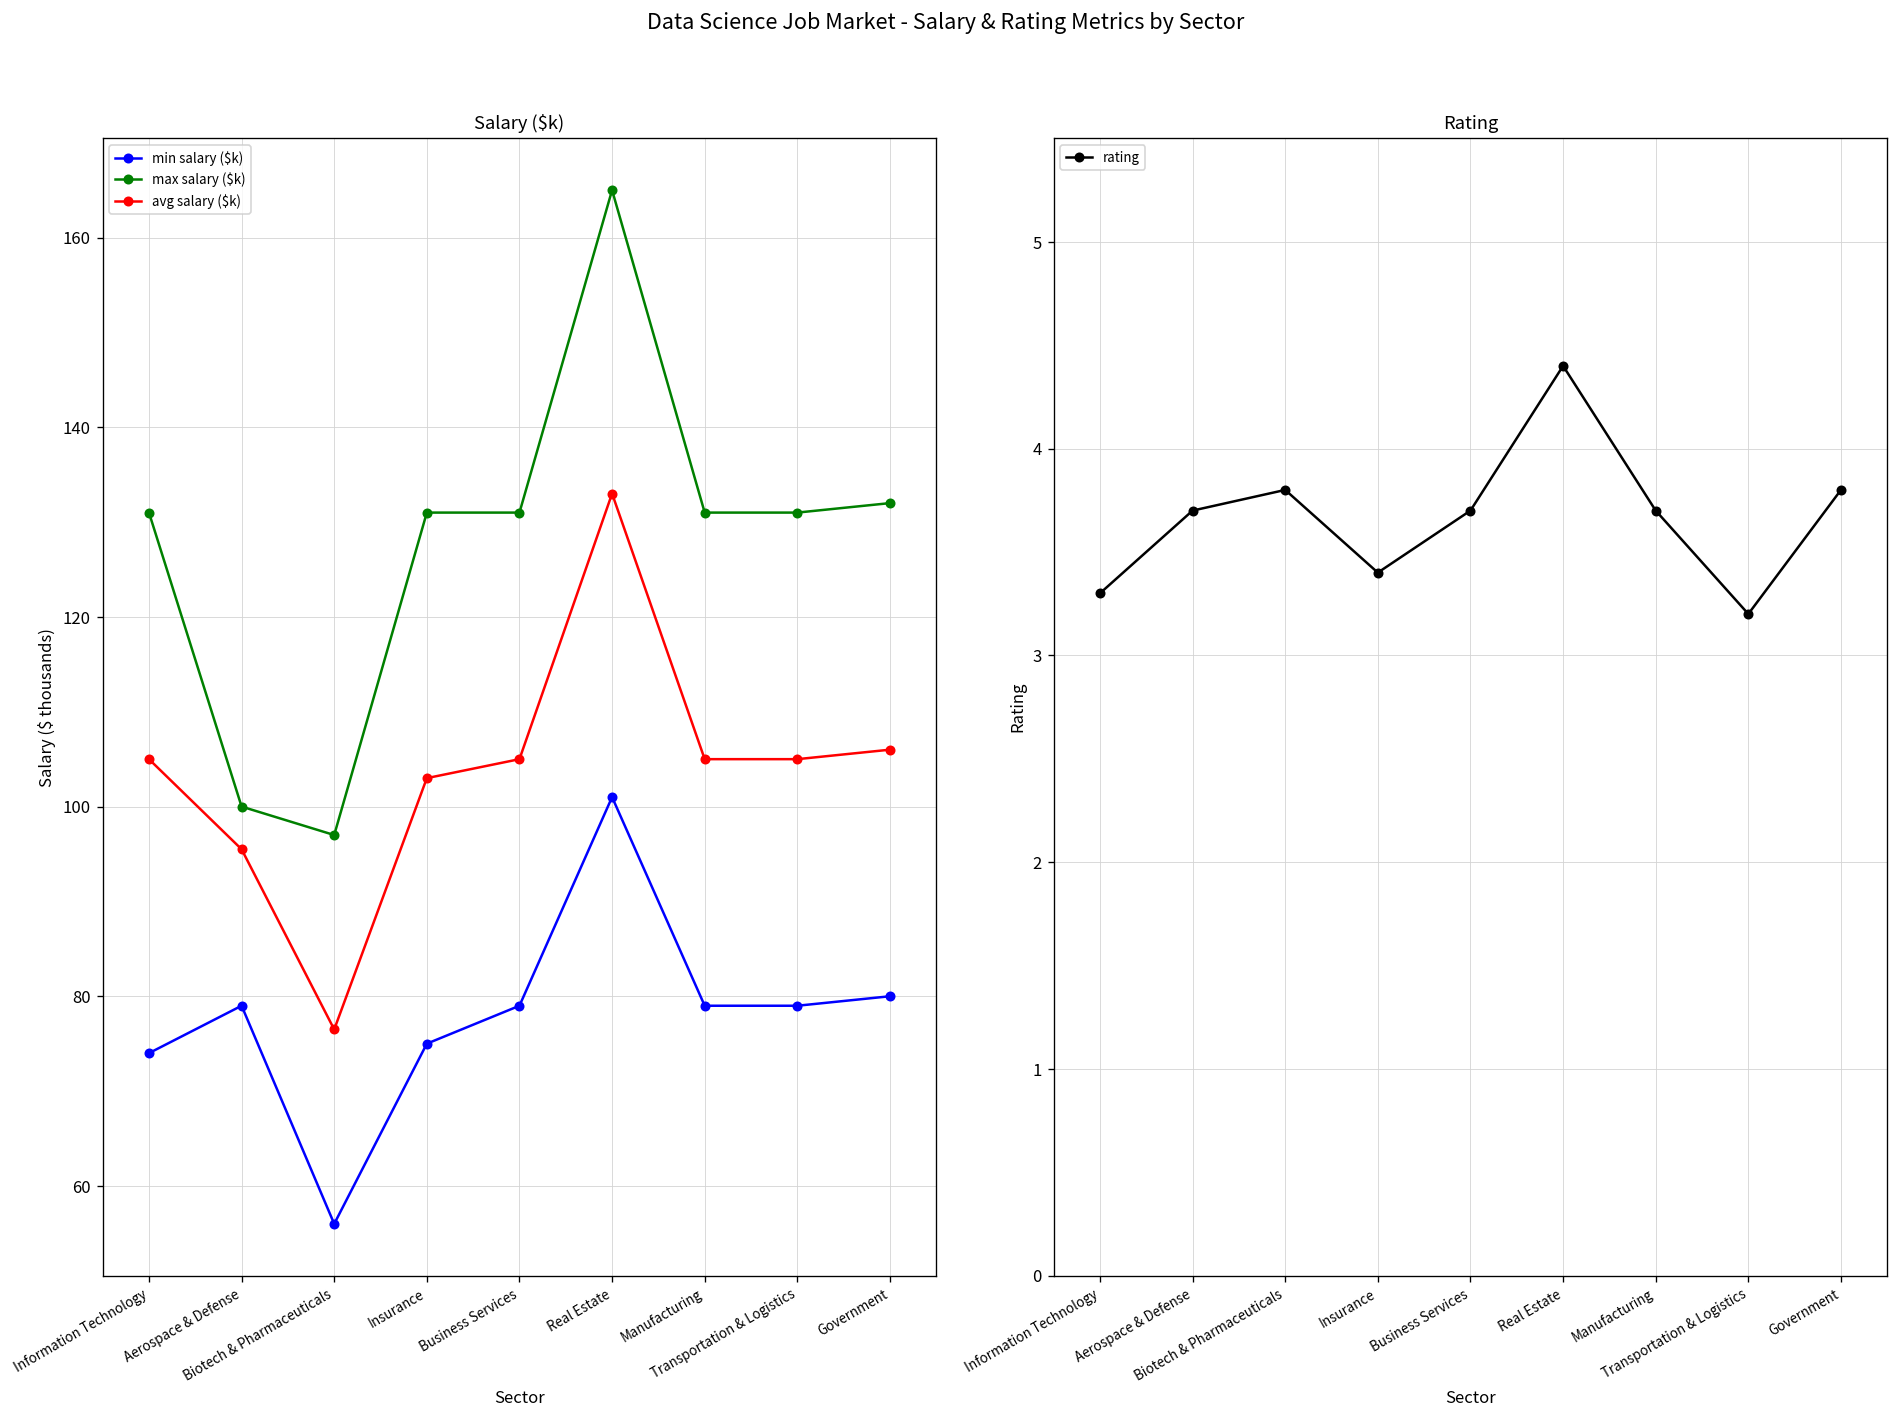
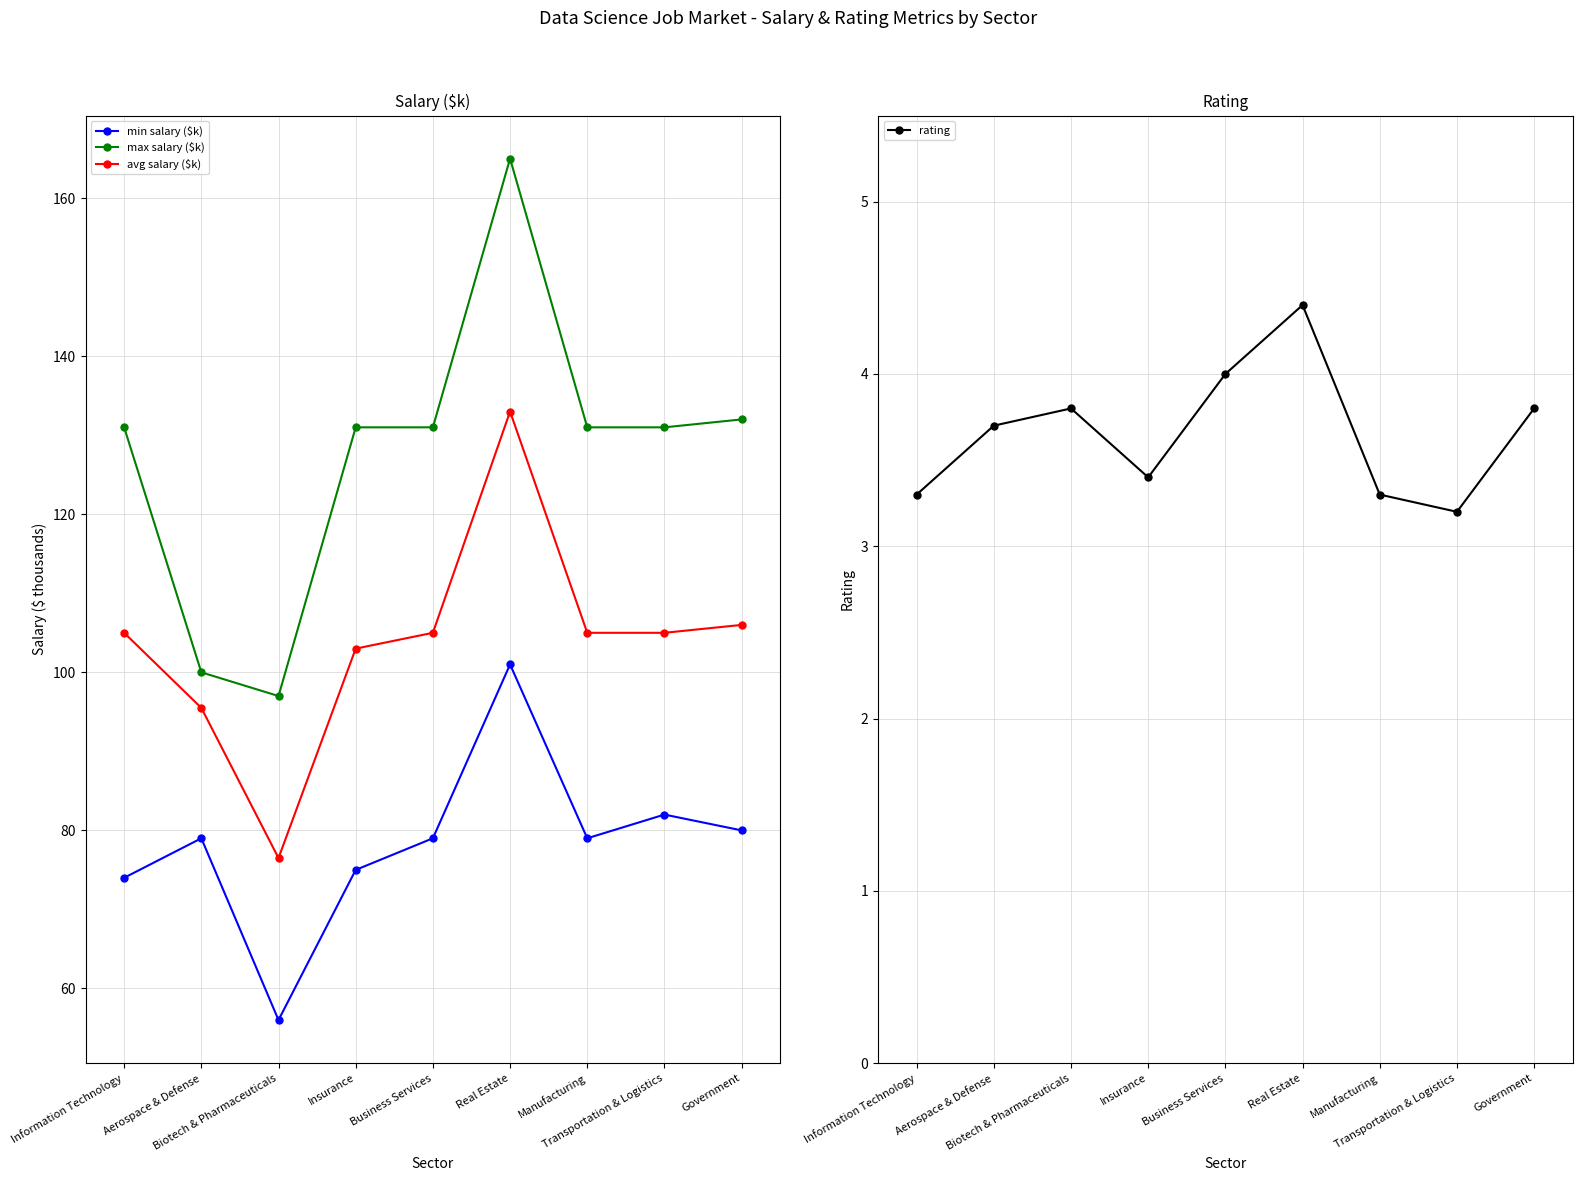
Salary ($k), min salary ($k), Transportation & Logistics: 79 -> 82
Rating, Business Services: 3.7 -> 4.0
Rating, Manufacturing: 3.7 -> 3.3
